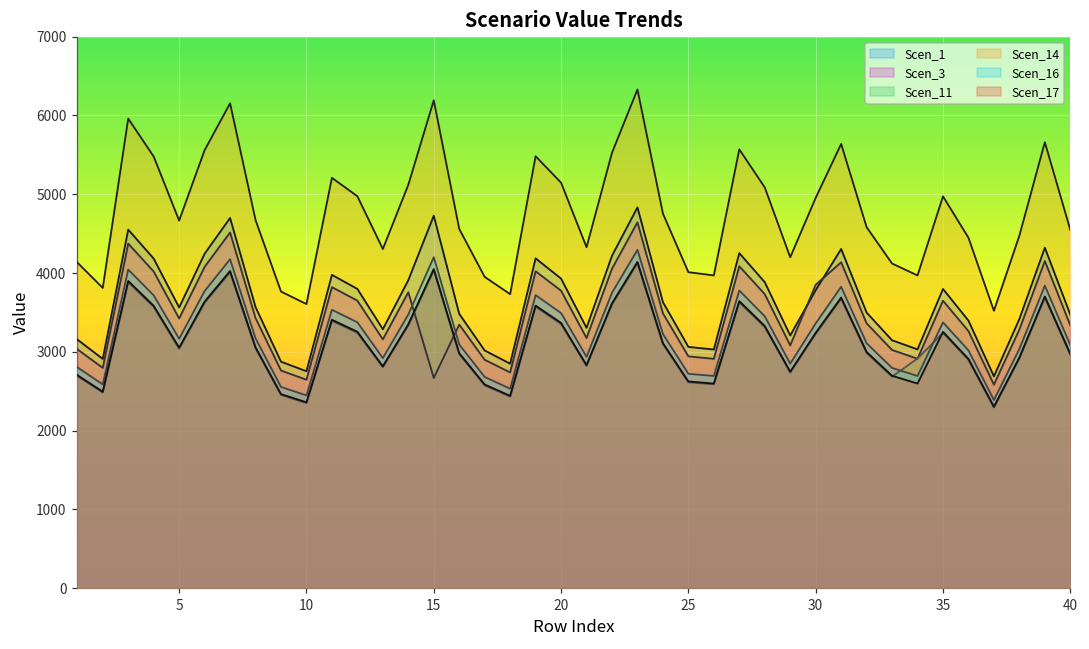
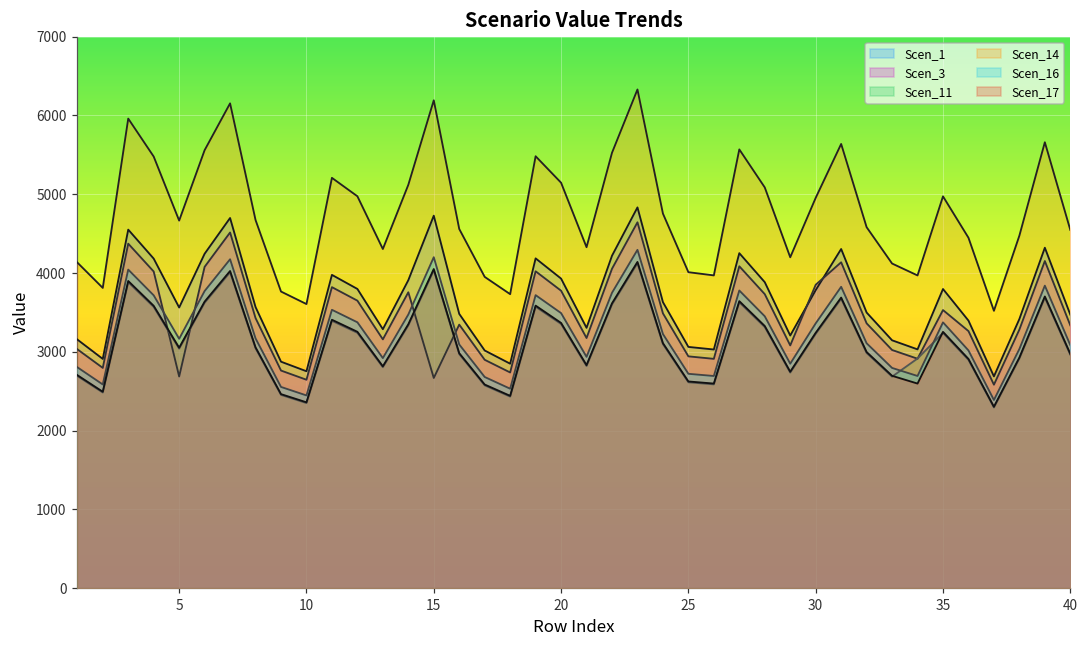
Scen_3, 5: 3400 -> 2700
Scen_3, 35: 3600 -> 3500
